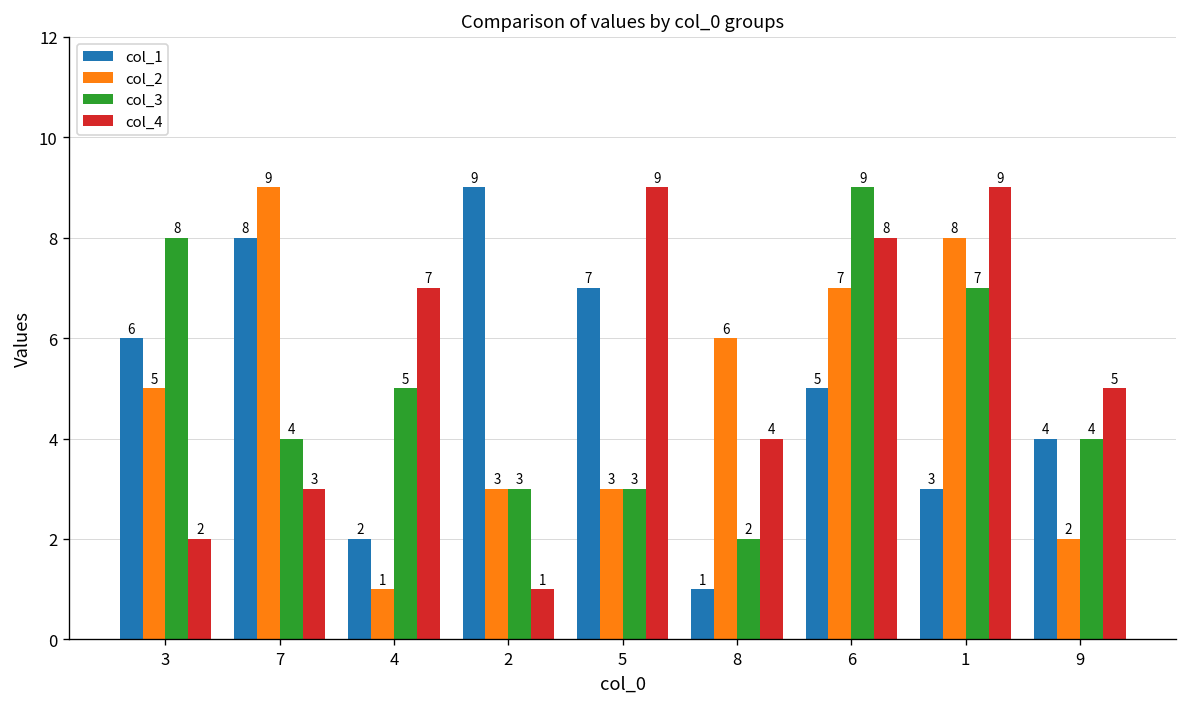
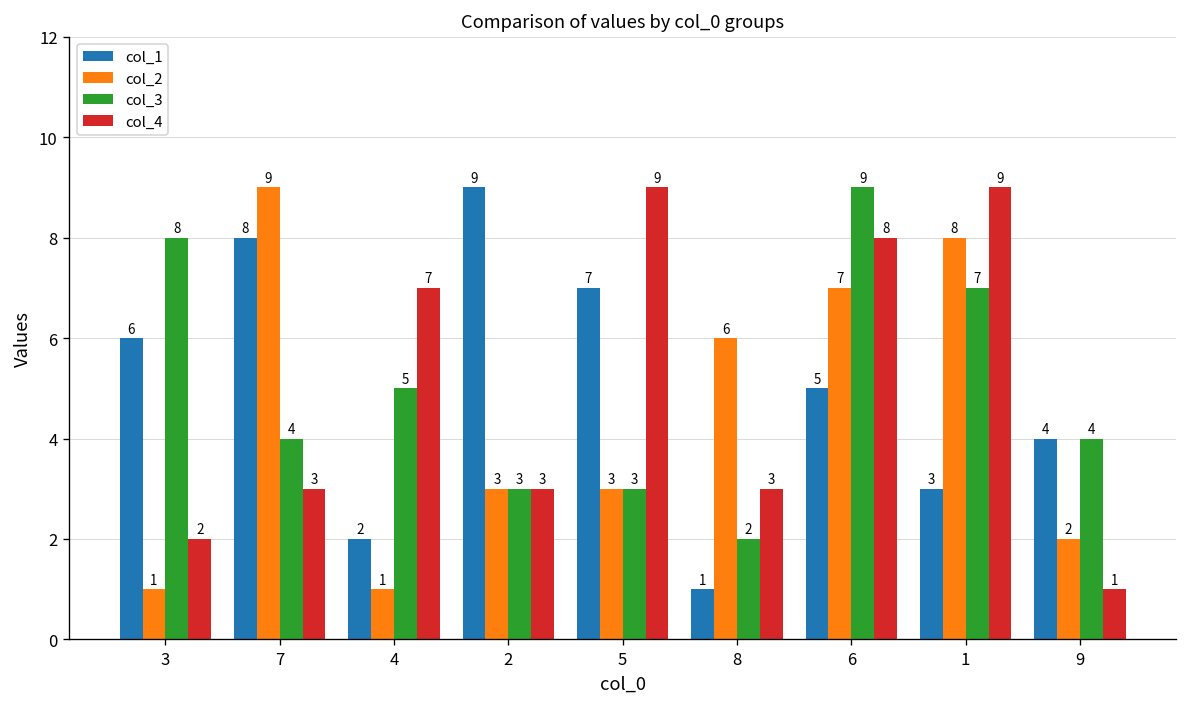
col_2, 3: 5 -> 1
col_4, 2: 1 -> 3
col_4, 8: 4 -> 3
col_4, 9: 5 -> 1
